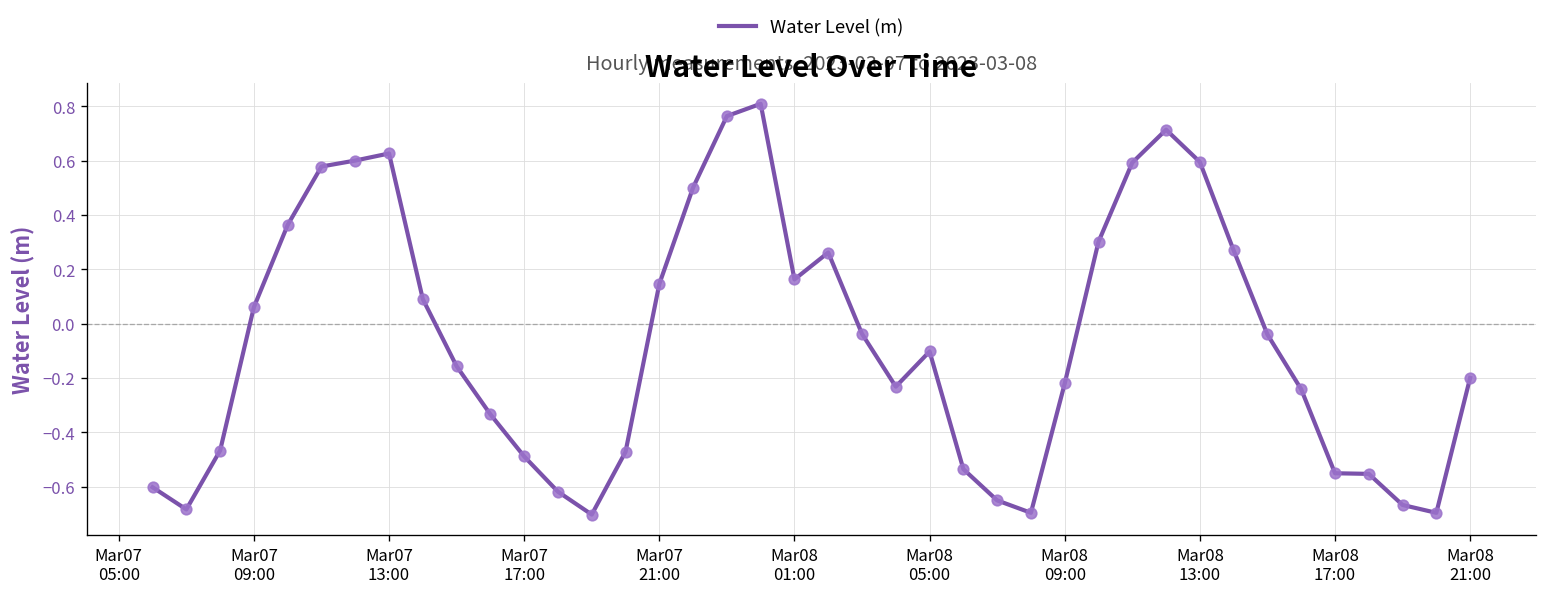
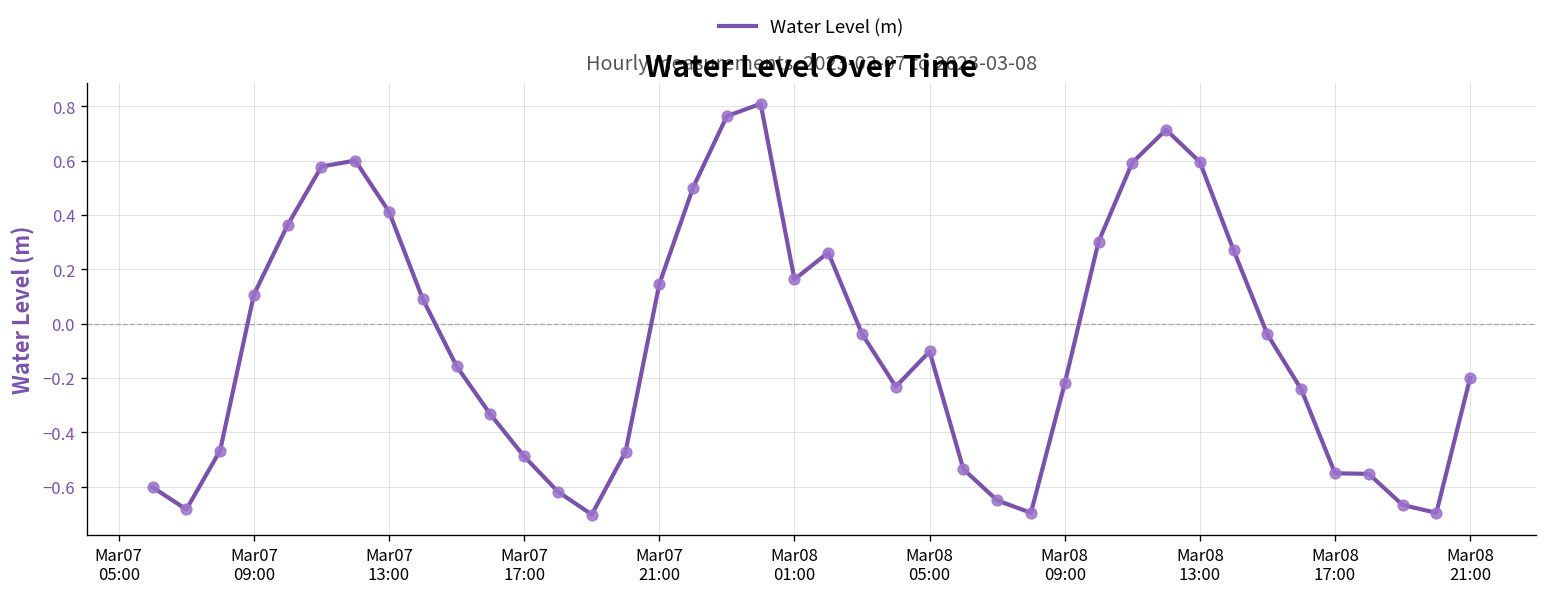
Mar07 09:00: 0.06 -> 0.11
Mar07 13:00: 0.63 -> 0.41
